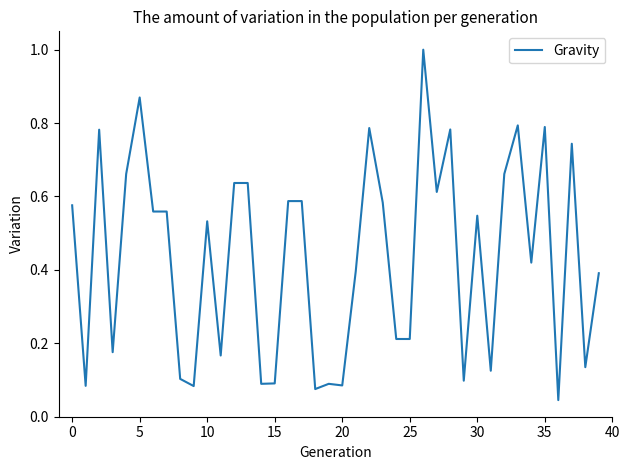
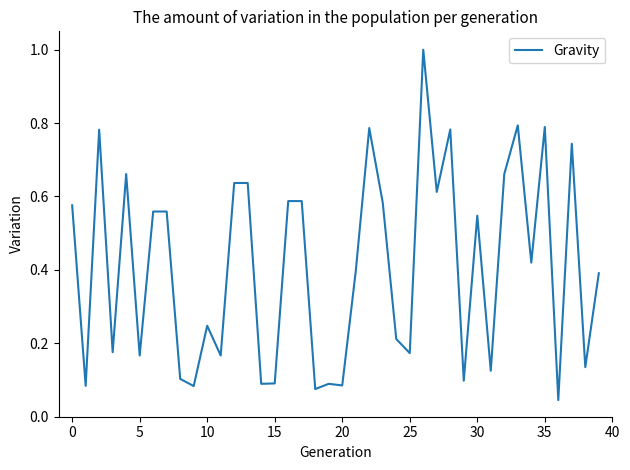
5: 0.87 -> 0.17
10: 0.53 -> 0.25
25: 0.21 -> 0.17
